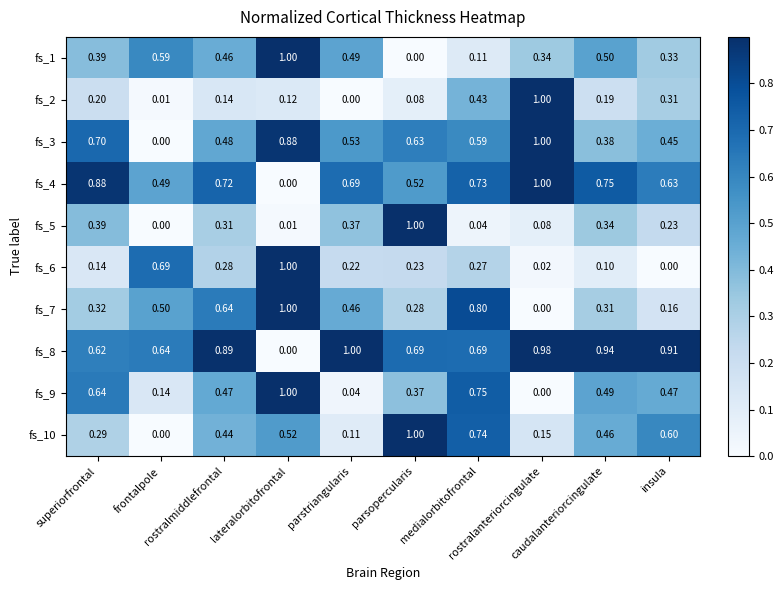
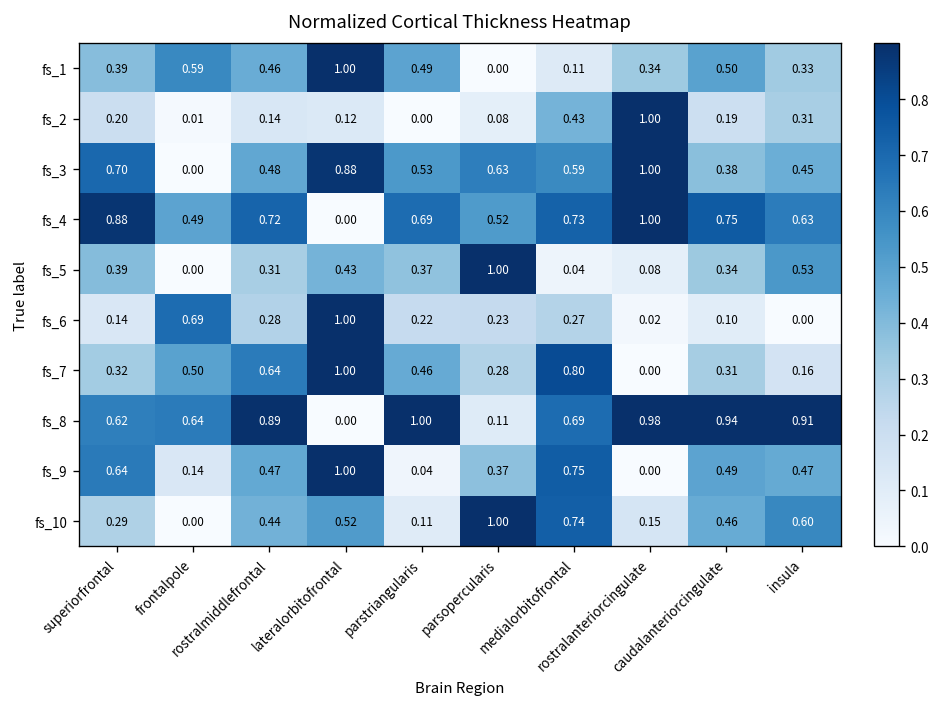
fs_5, lateralorbitofrontal: 0.01 -> 0.43
fs_5, insula: 0.23 -> 0.53
fs_8, parsopercularis: 0.69 -> 0.11
